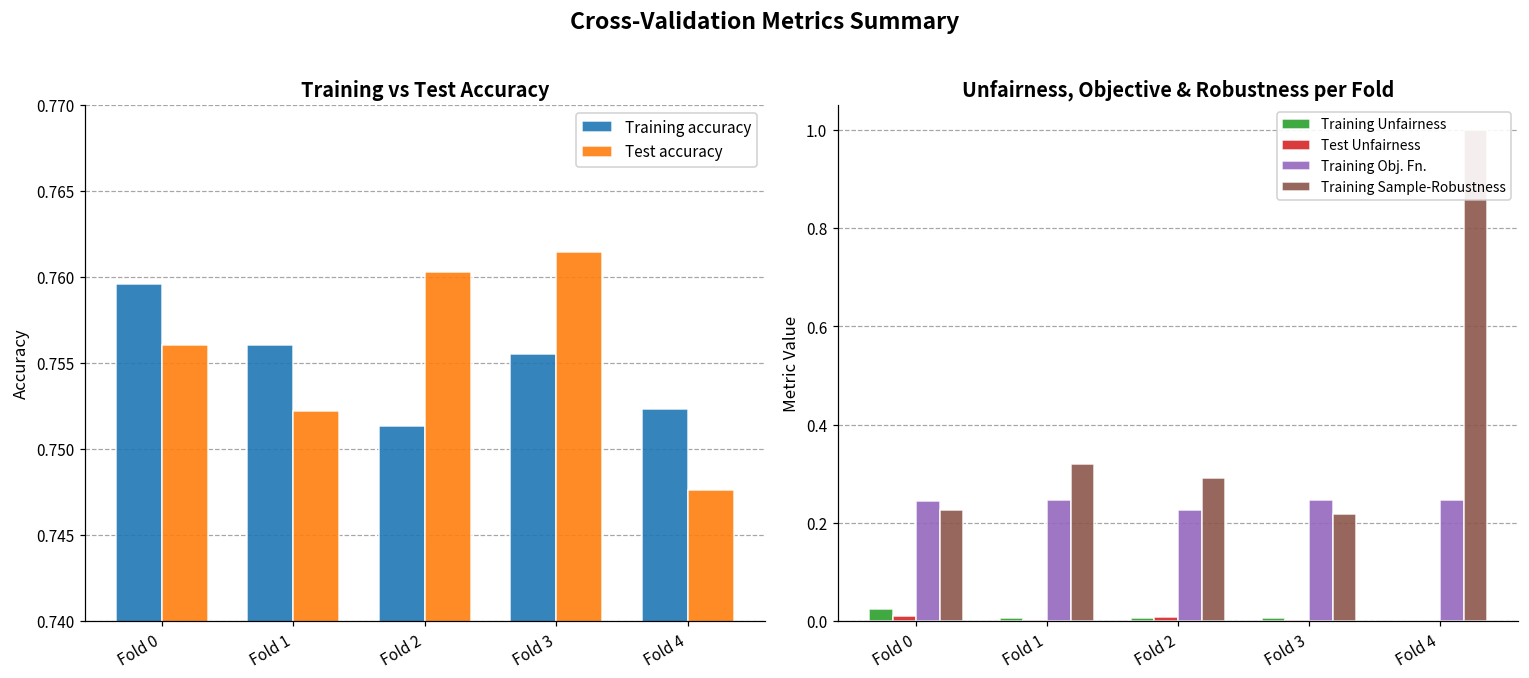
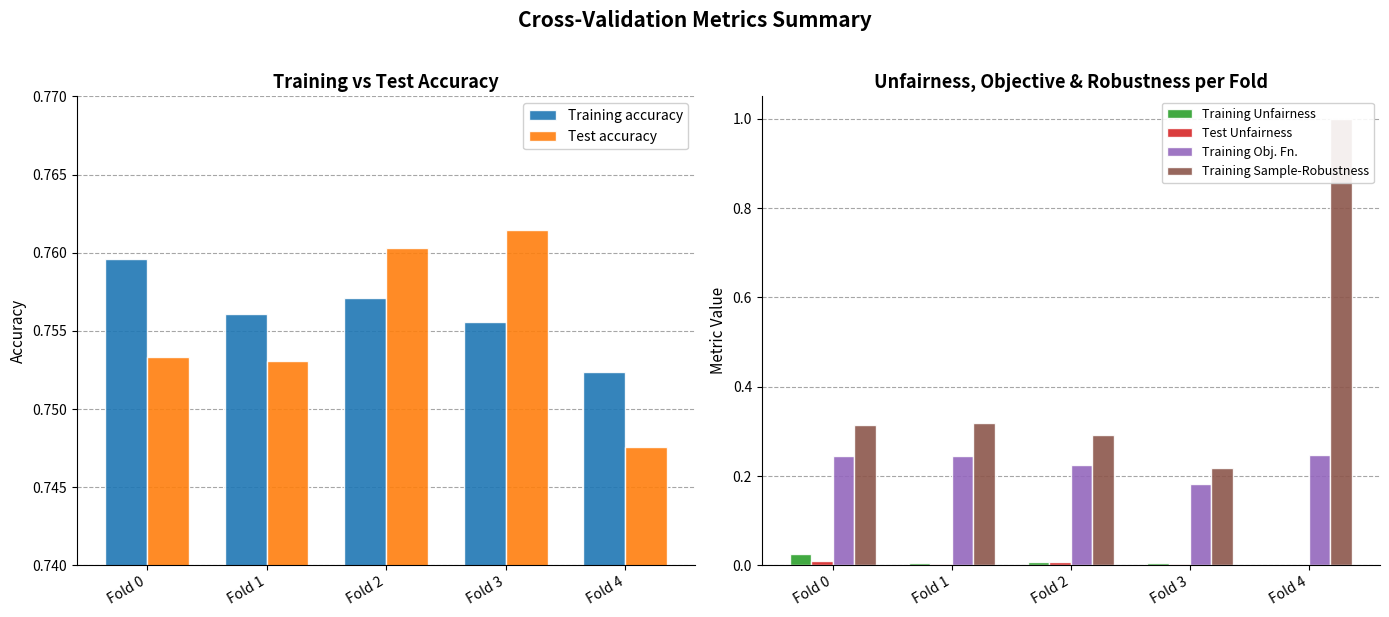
Training vs Test Accuracy, Test accuracy, Fold 0: 0.7560 -> 0.7533
Training vs Test Accuracy, Test accuracy, Fold 1: 0.7522 -> 0.7531
Training vs Test Accuracy, Training accuracy, Fold 2: 0.7514 -> 0.7571
Unfairness, Objective & Robustness per Fold, Training Sample-Robustness, Fold 0: 0.23 -> 0.31
Unfairness, Objective & Robustness per Fold, Training Obj. Fn., Fold 3: 0.25 -> 0.18
